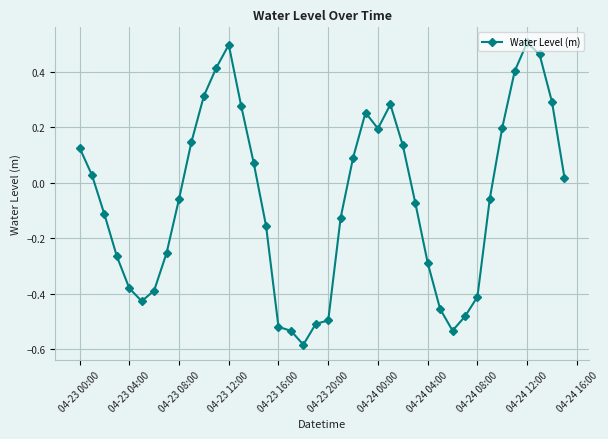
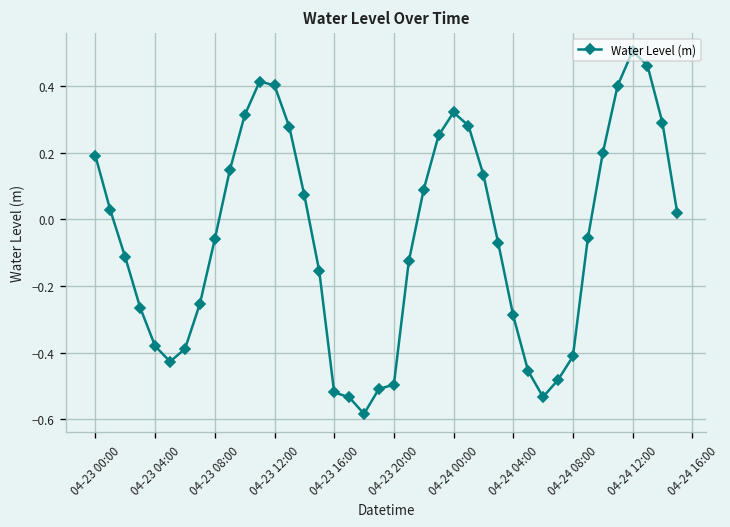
04-23 00:00: 0.13 -> 0.19
04-23 12:00: 0.50 -> 0.40
04-24 00:00: 0.19 -> 0.32
